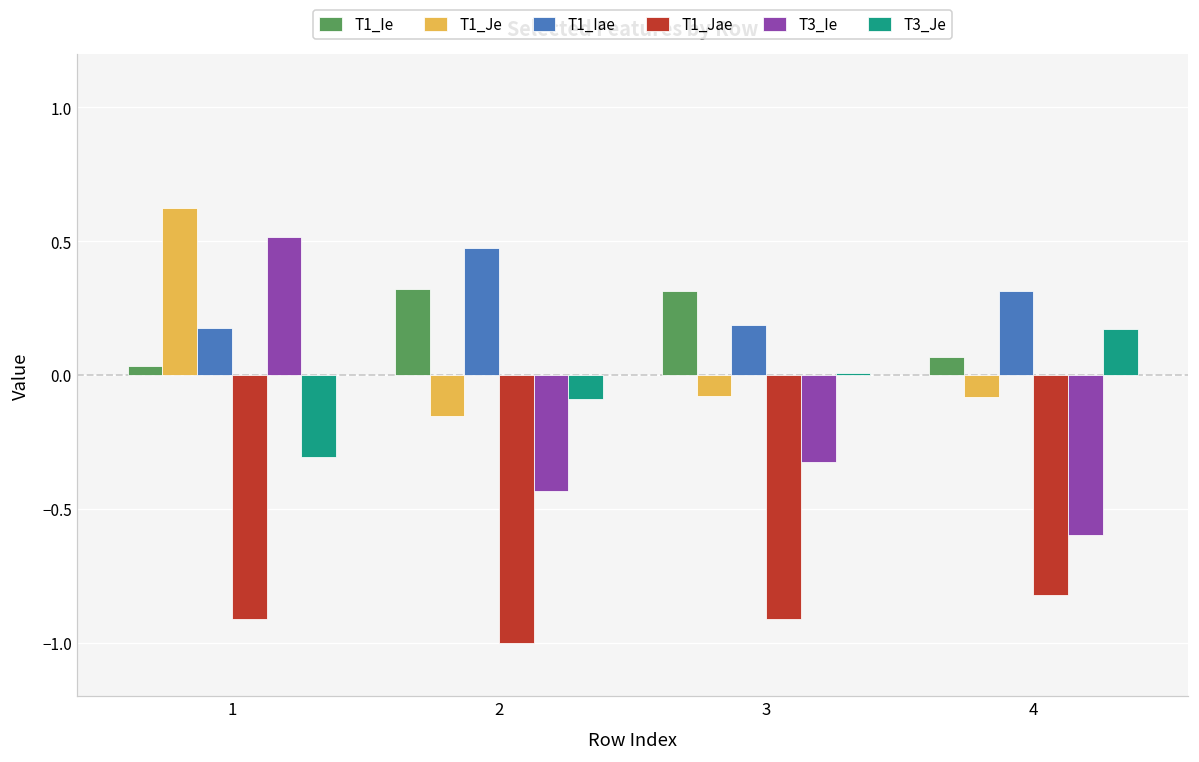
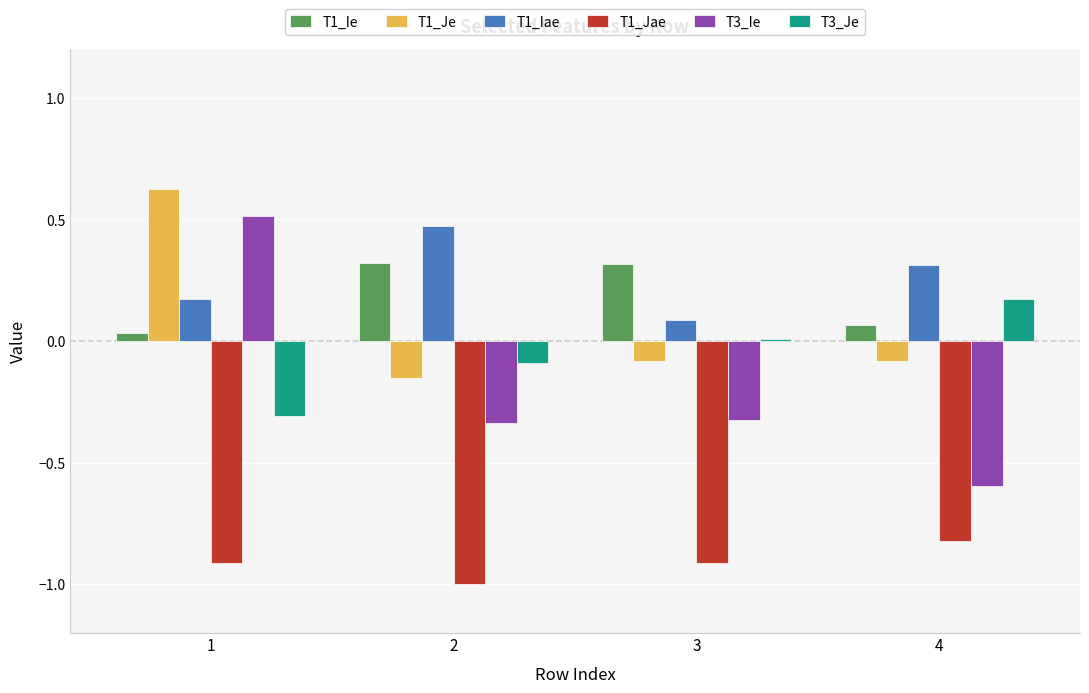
T3_Ie, 2: -0.43 -> -0.34
T1_Iae, 3: 0.19 -> 0.09
